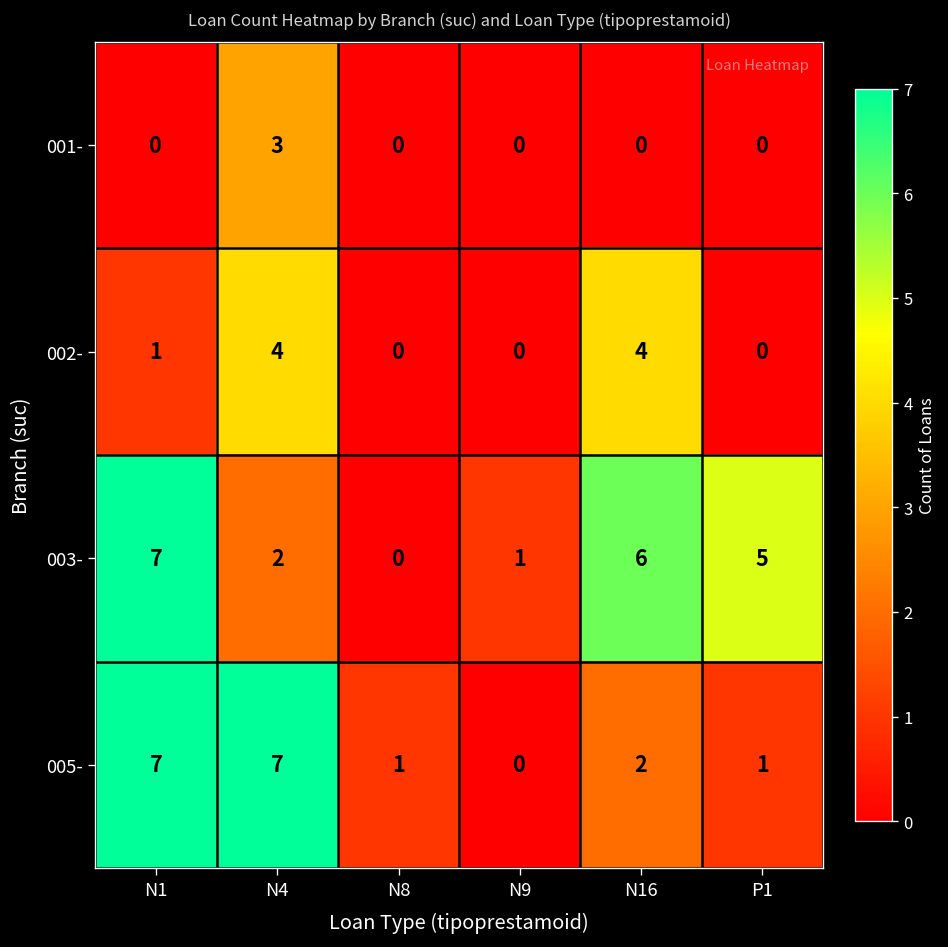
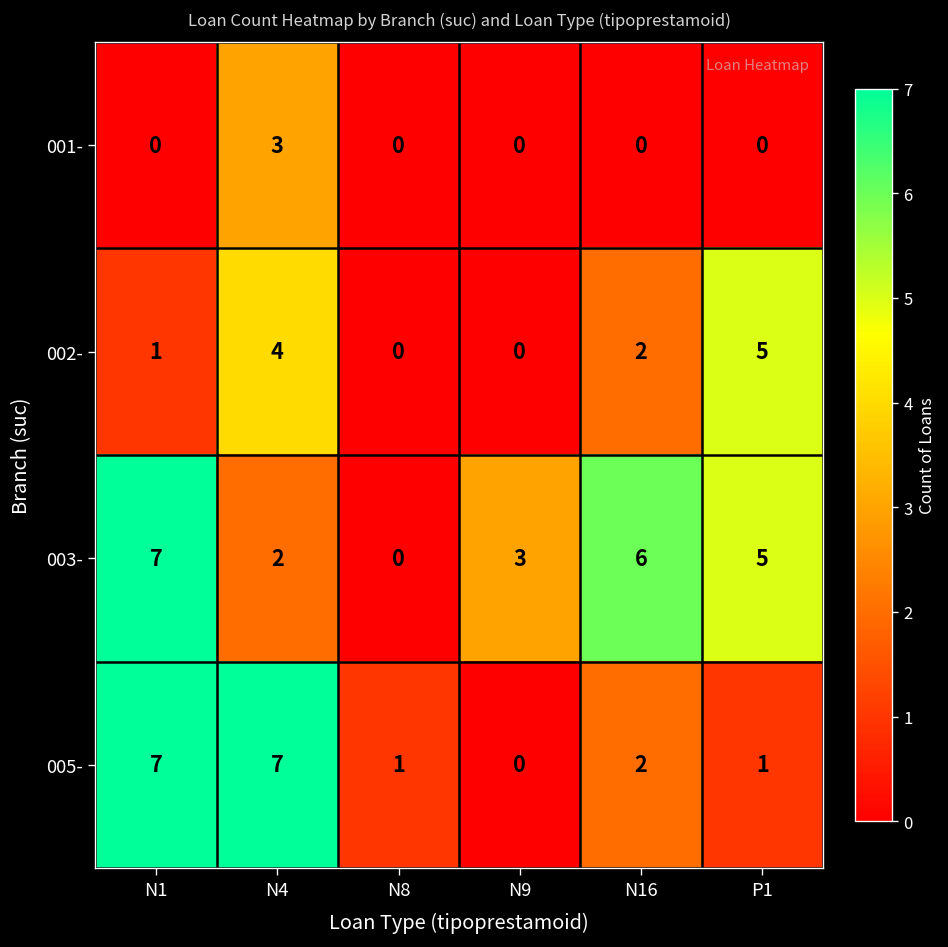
002-, N16: 4 -> 2
002-, P1: 0 -> 5
003-, N9: 1 -> 3
